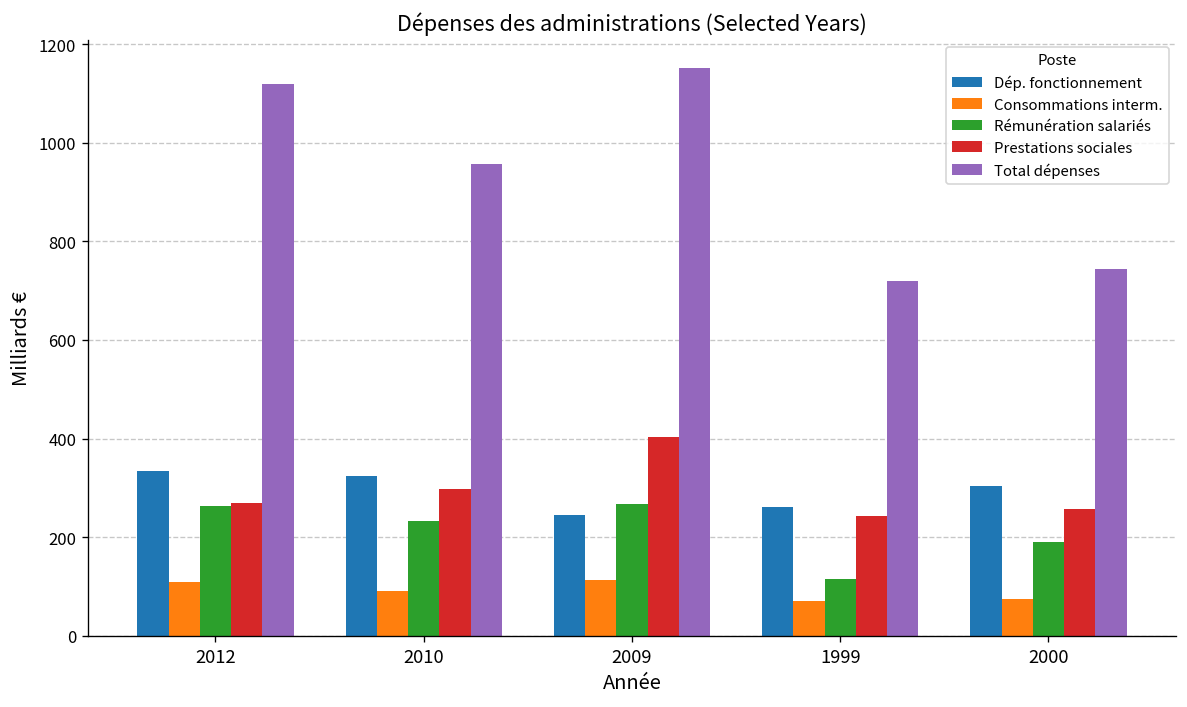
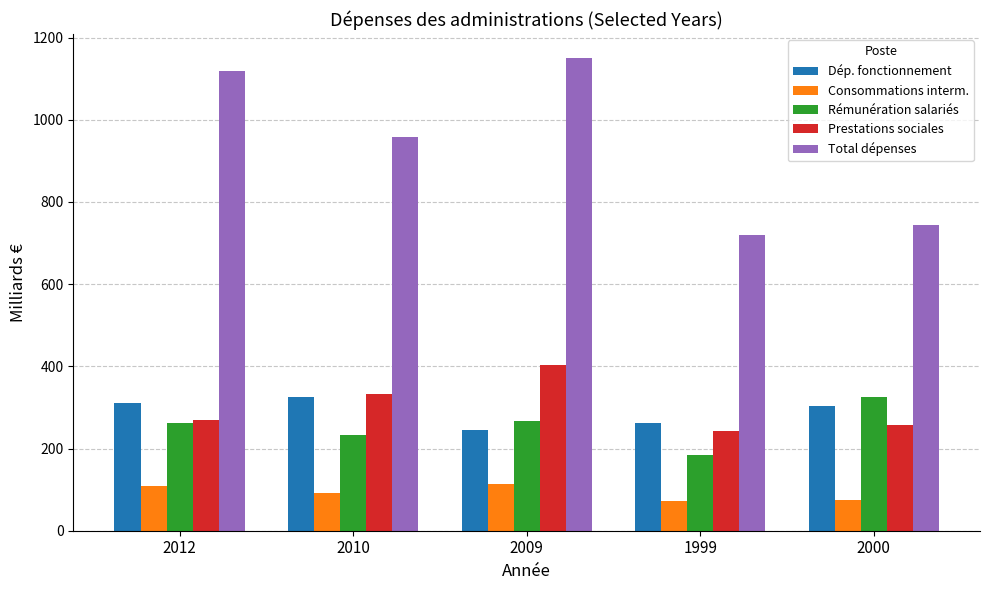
Dép. fonctionnement, 2012: 330 -> 310
Prestations sociales, 2010: 300 -> 330
Rémunération salariés, 1999: 120 -> 180
Rémunération salariés, 2000: 190 -> 330
